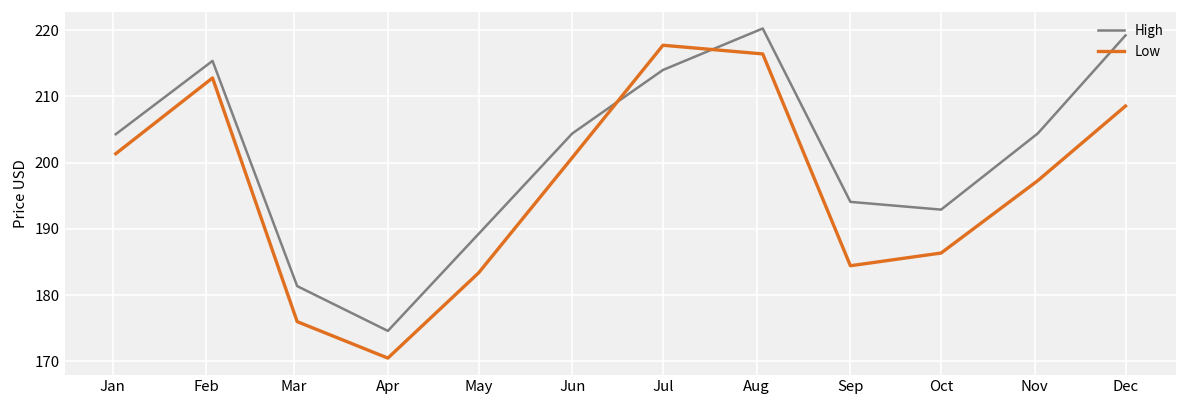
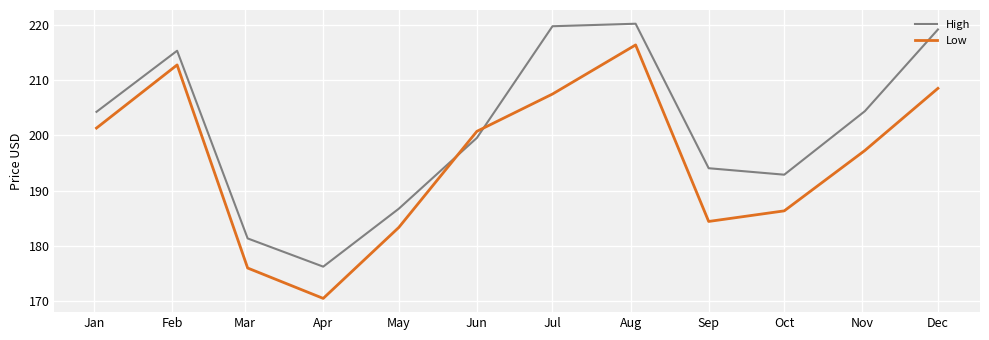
High, Apr: 175 -> 176
High, May: 189 -> 187
High, Jun: 204 -> 200
High, Jul: 214 -> 220
Low, Jul: 218 -> 208
